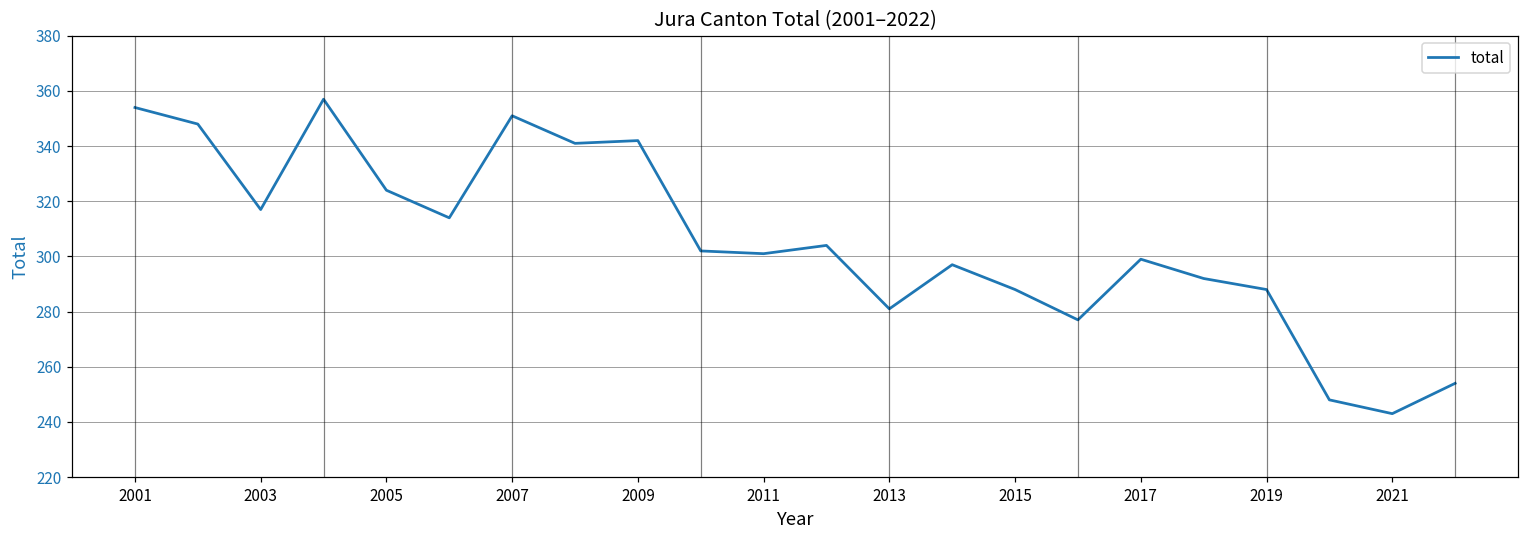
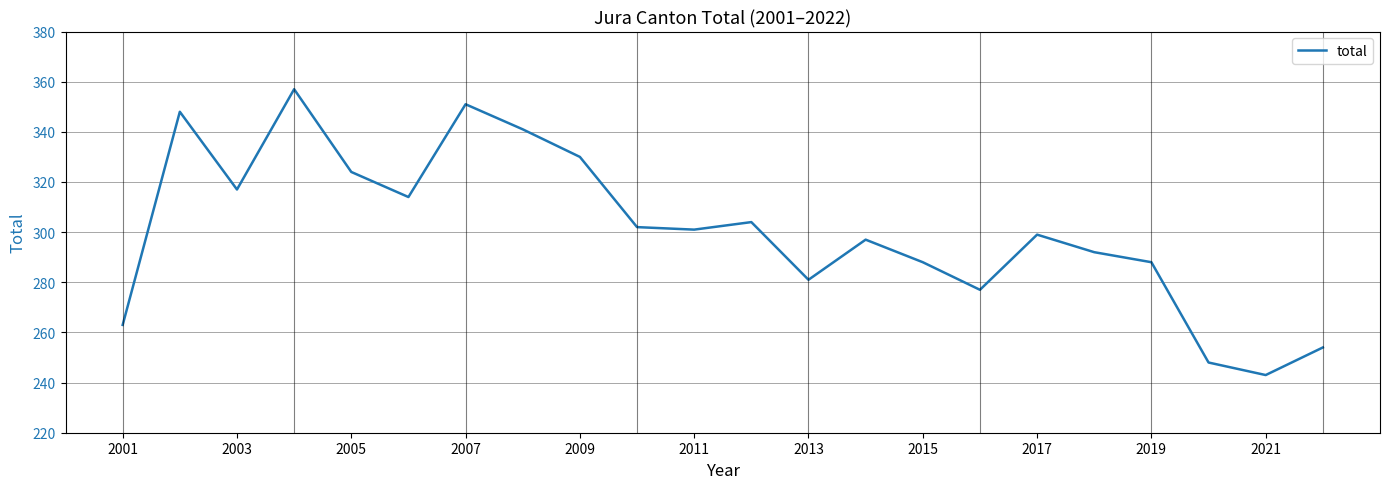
2001: 354 -> 263
2009: 342 -> 330
